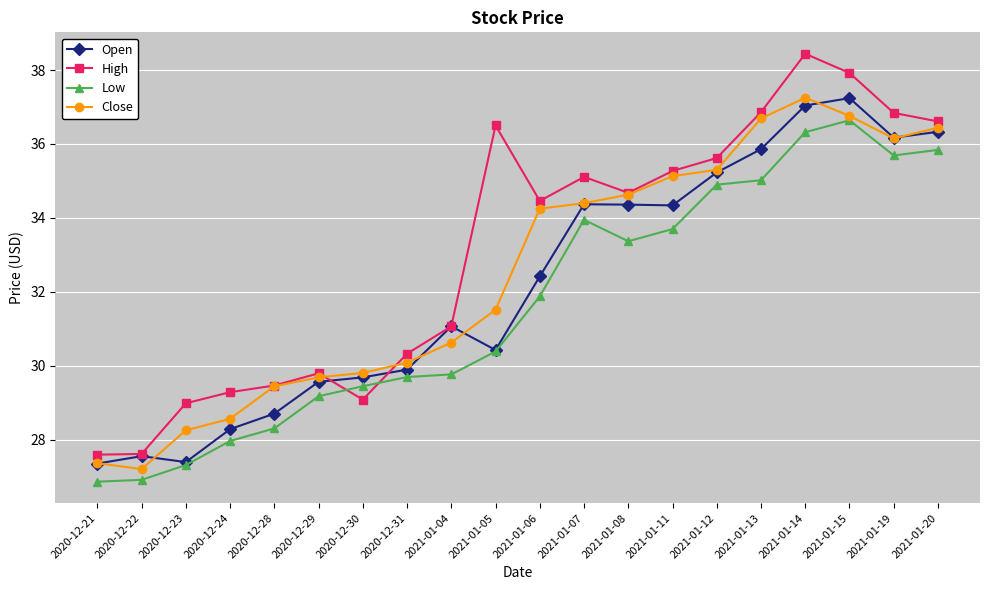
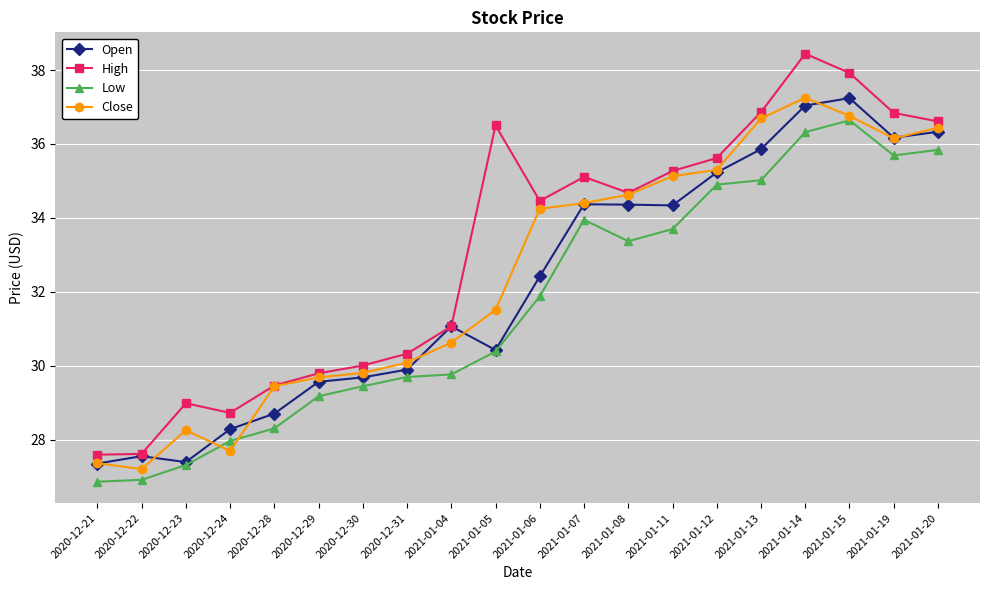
High, 2020-12-24: 29.3 -> 28.7
Close, 2020-12-24: 28.6 -> 27.7
High, 2020-12-30: 29.1 -> 30.0
